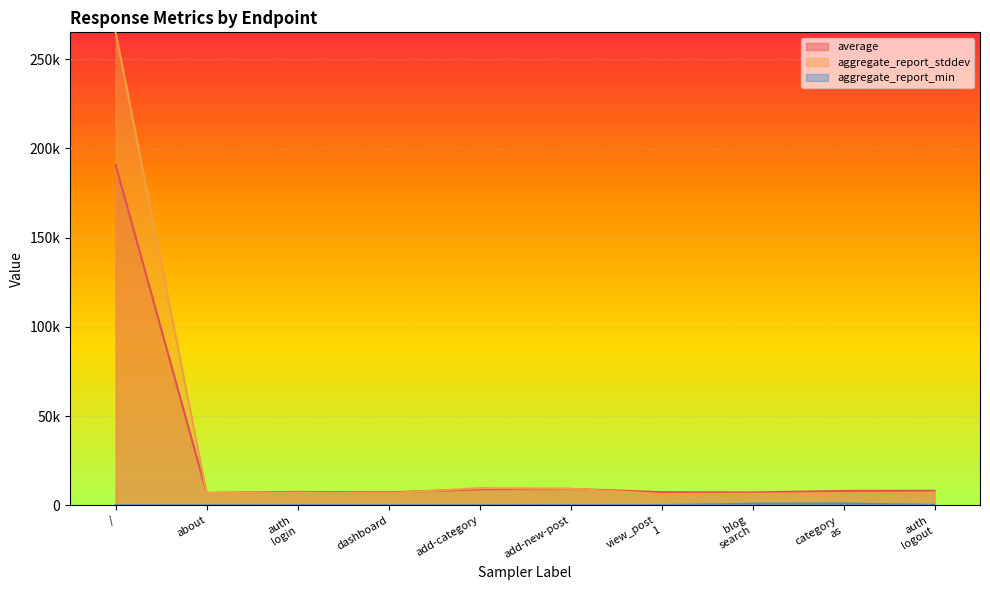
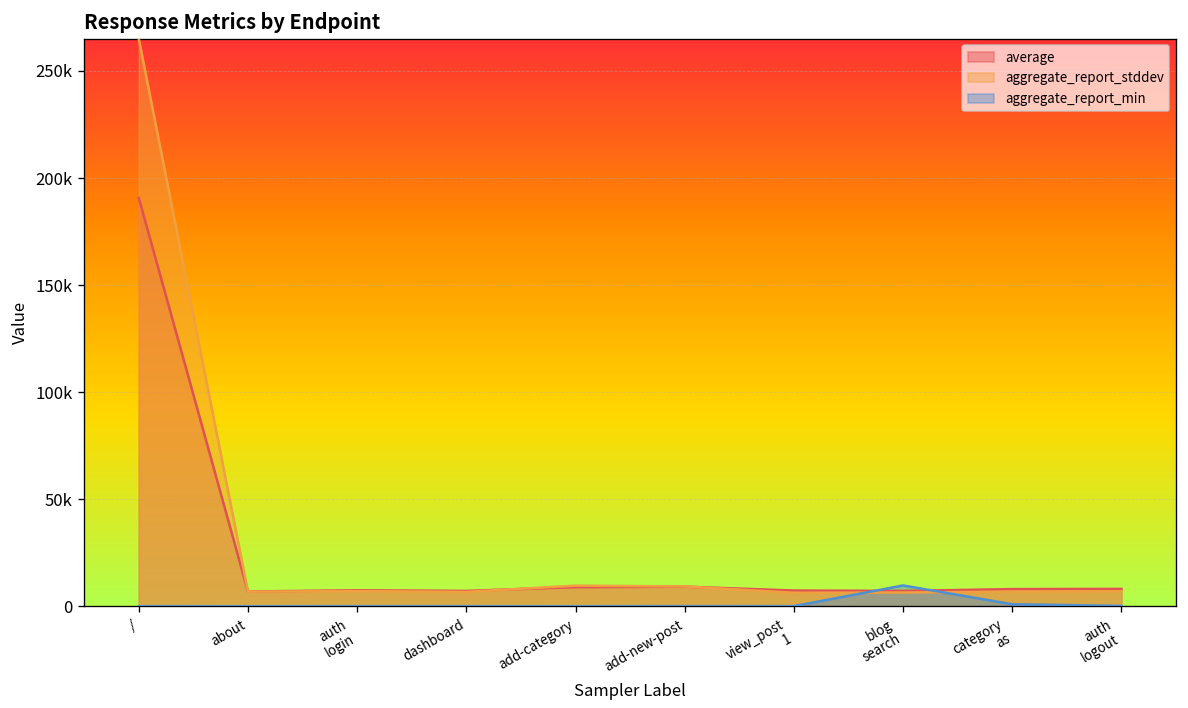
aggregate_report_min, blog search: 1000 -> 10000
